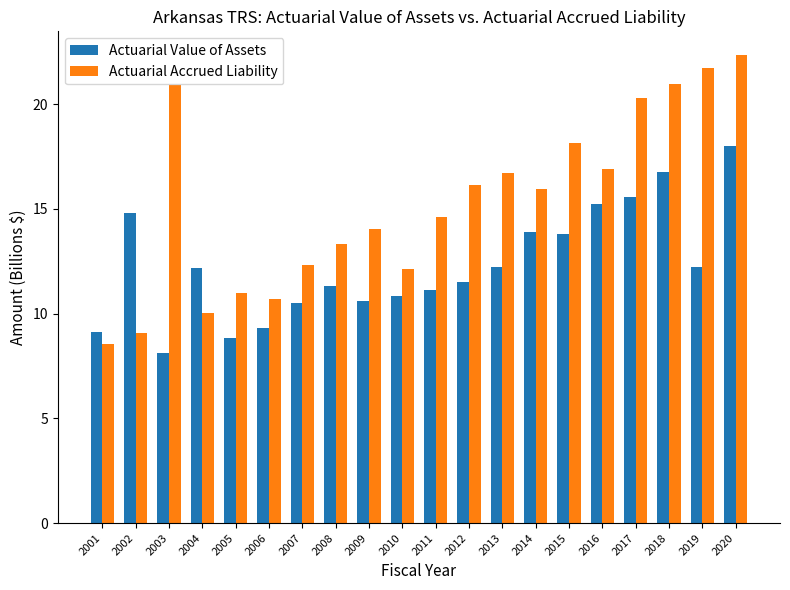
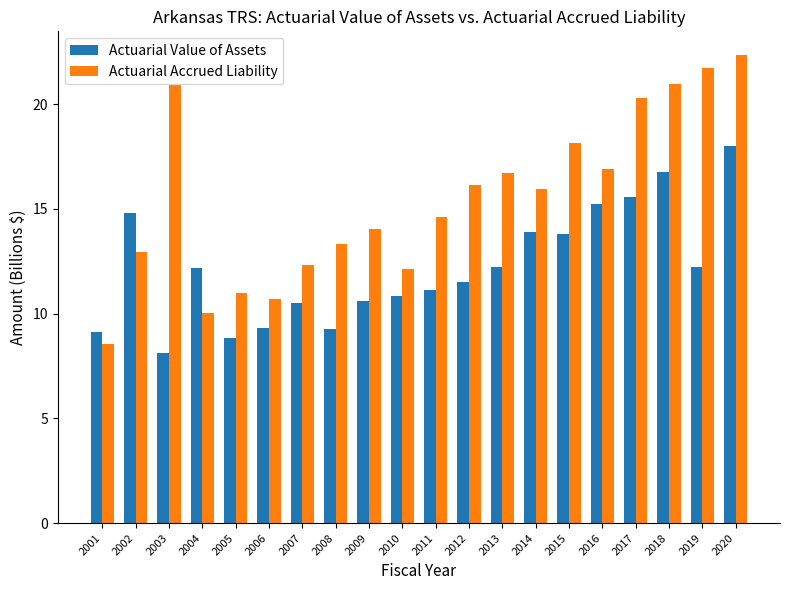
Actuarial Accrued Liability, 2002: 9.1 -> 13.0
Actuarial Value of Assets, 2008: 11.3 -> 9.3
